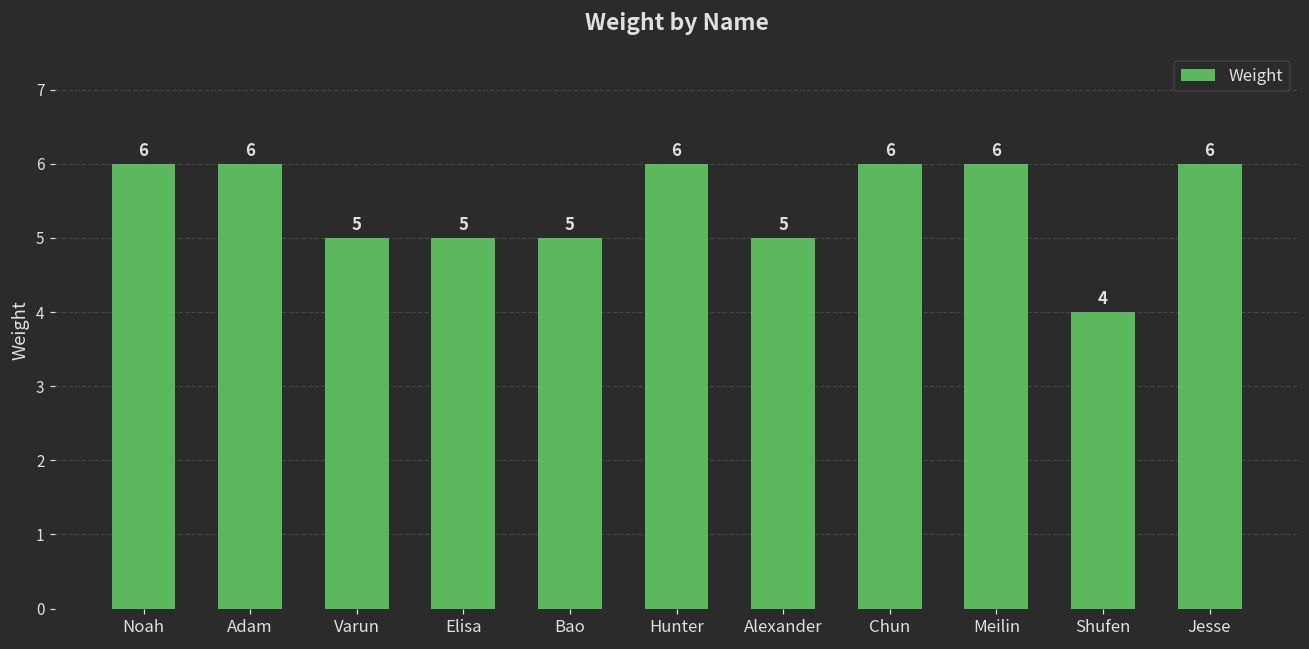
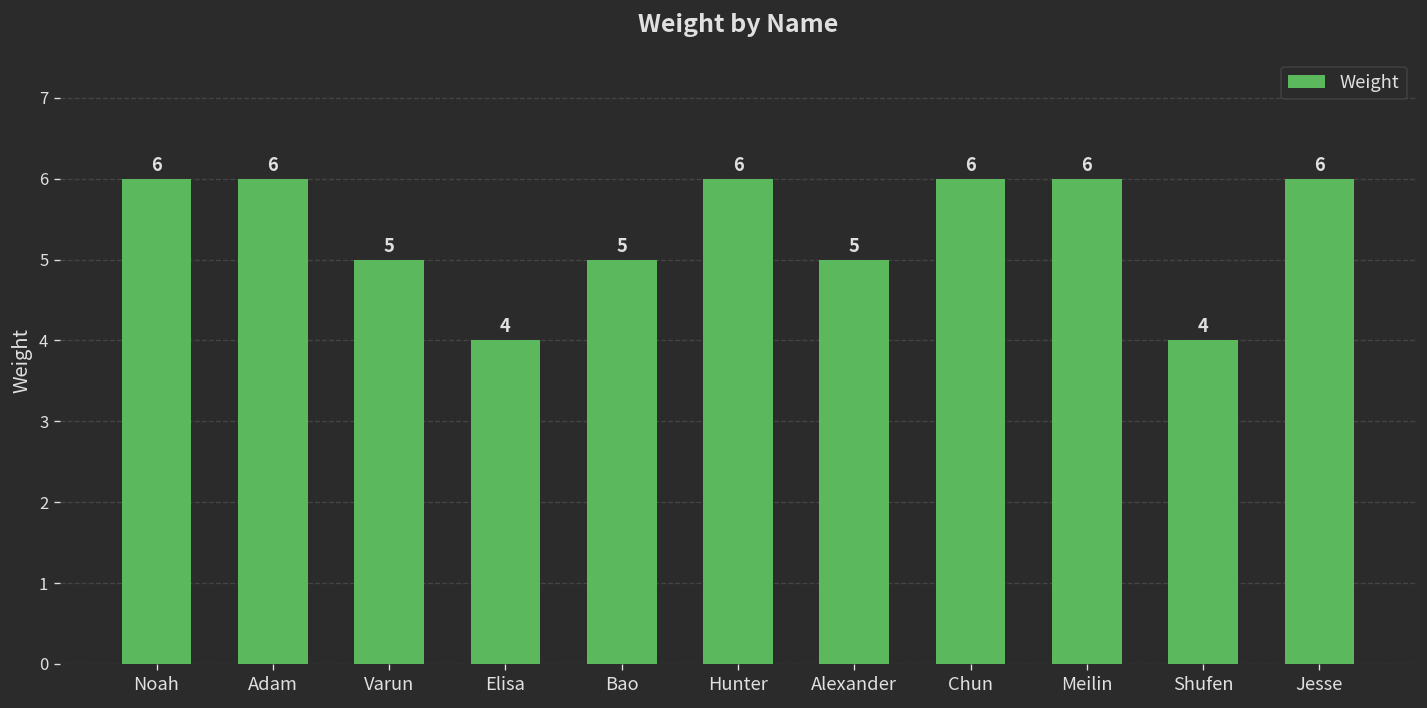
Elisa: 5 -> 4
